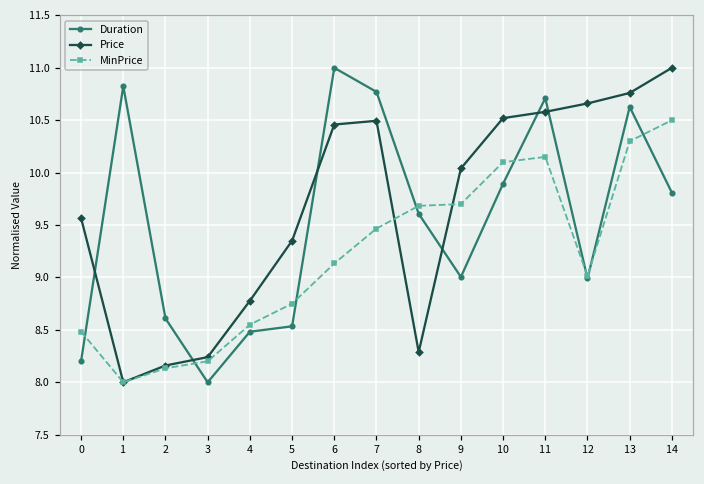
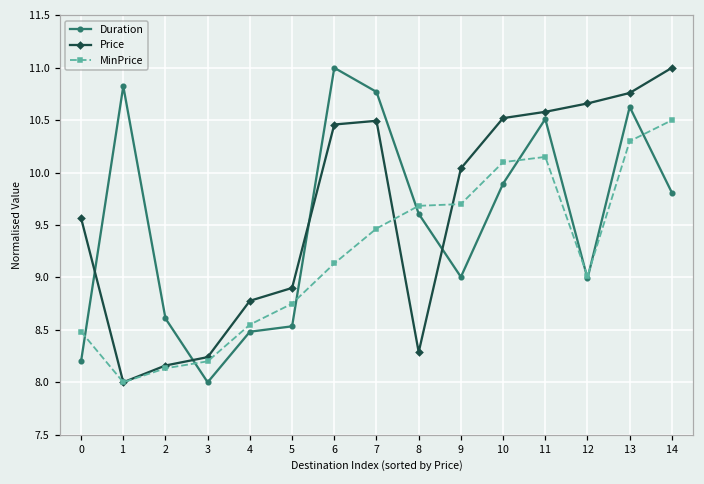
Price, 5: 9.4 -> 8.9
Duration, 11: 10.7 -> 10.5
